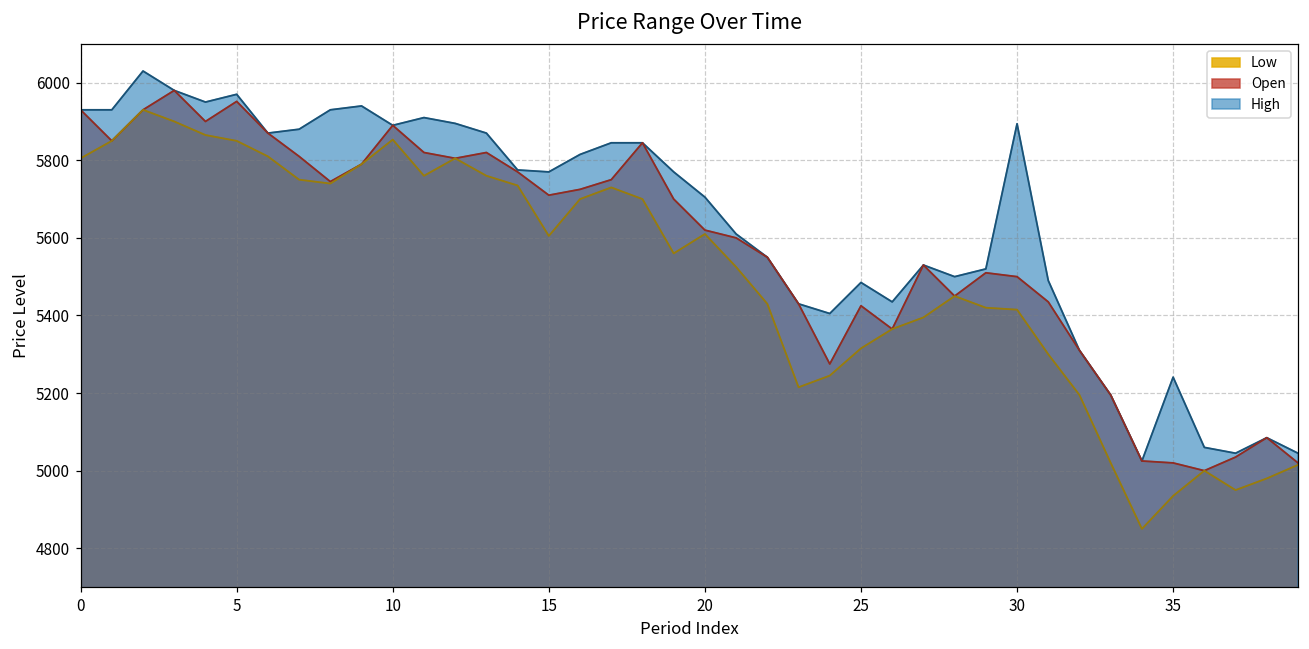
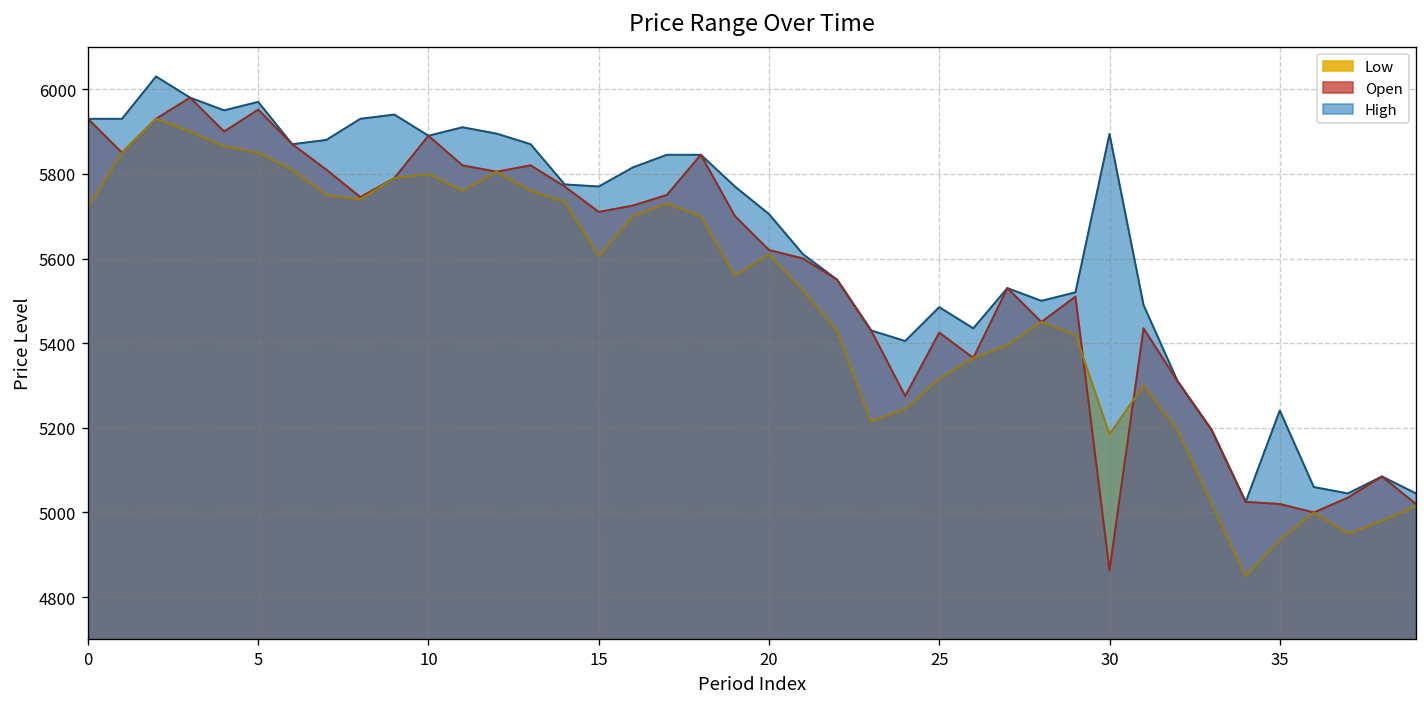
Low, 0: 5810 -> 5720
Low, 10: 5850 -> 5800
Low, 30: 5420 -> 5180
Open, 30: 5500 -> 4860
